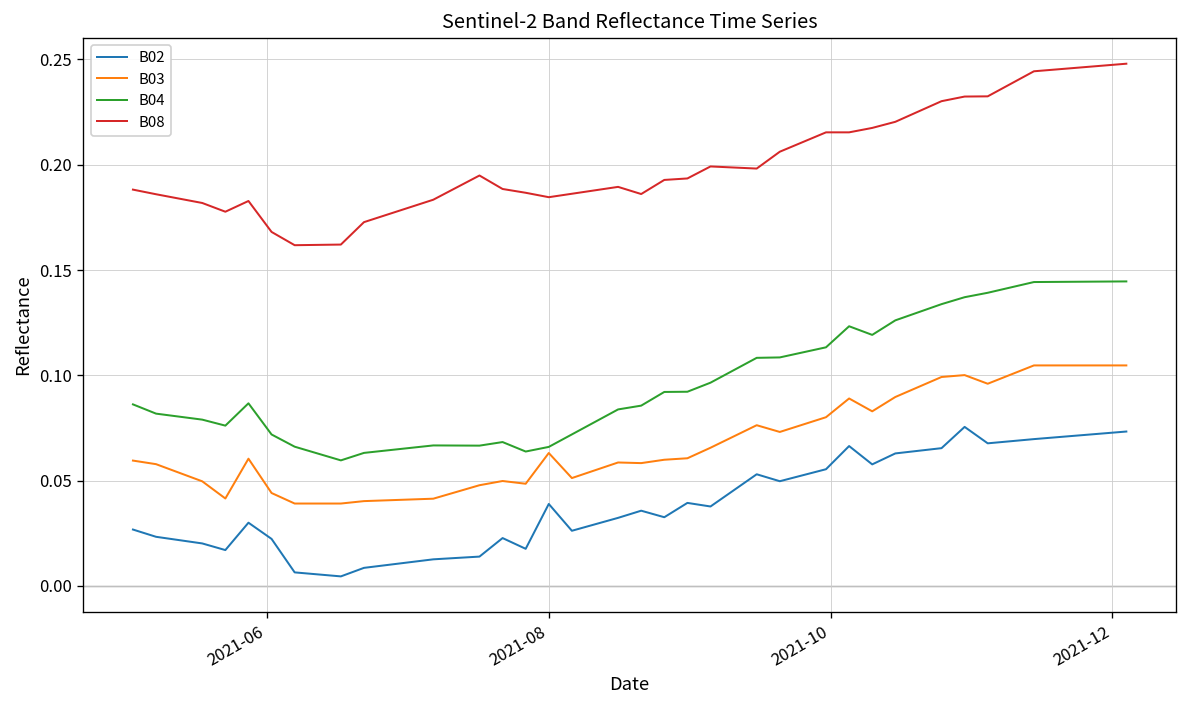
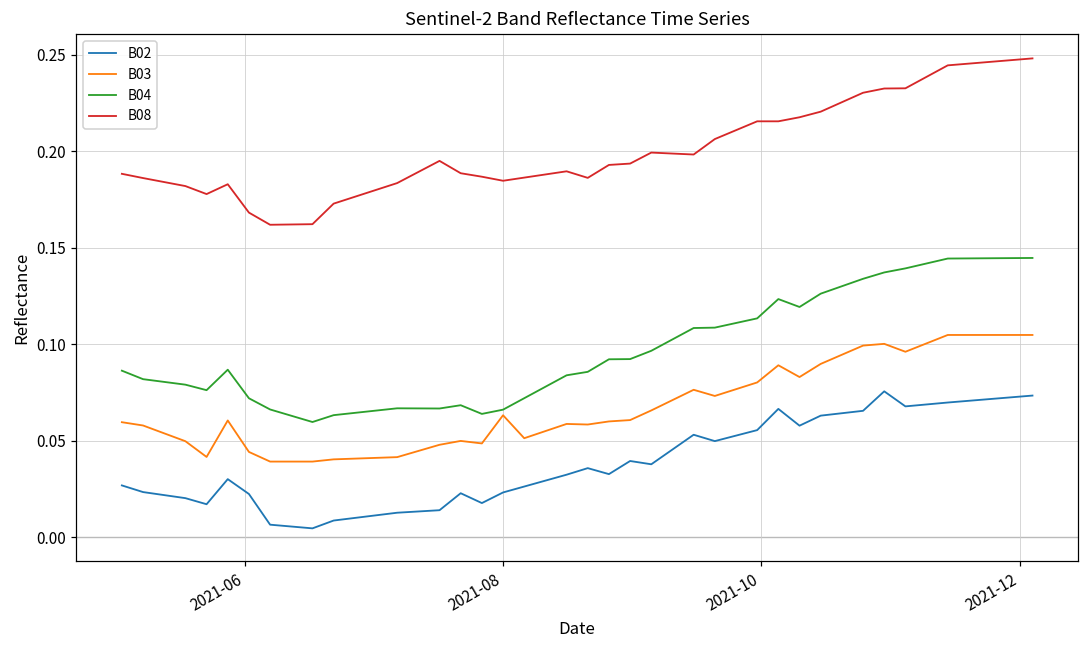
B02, 2021-08: 0.039 -> 0.023
